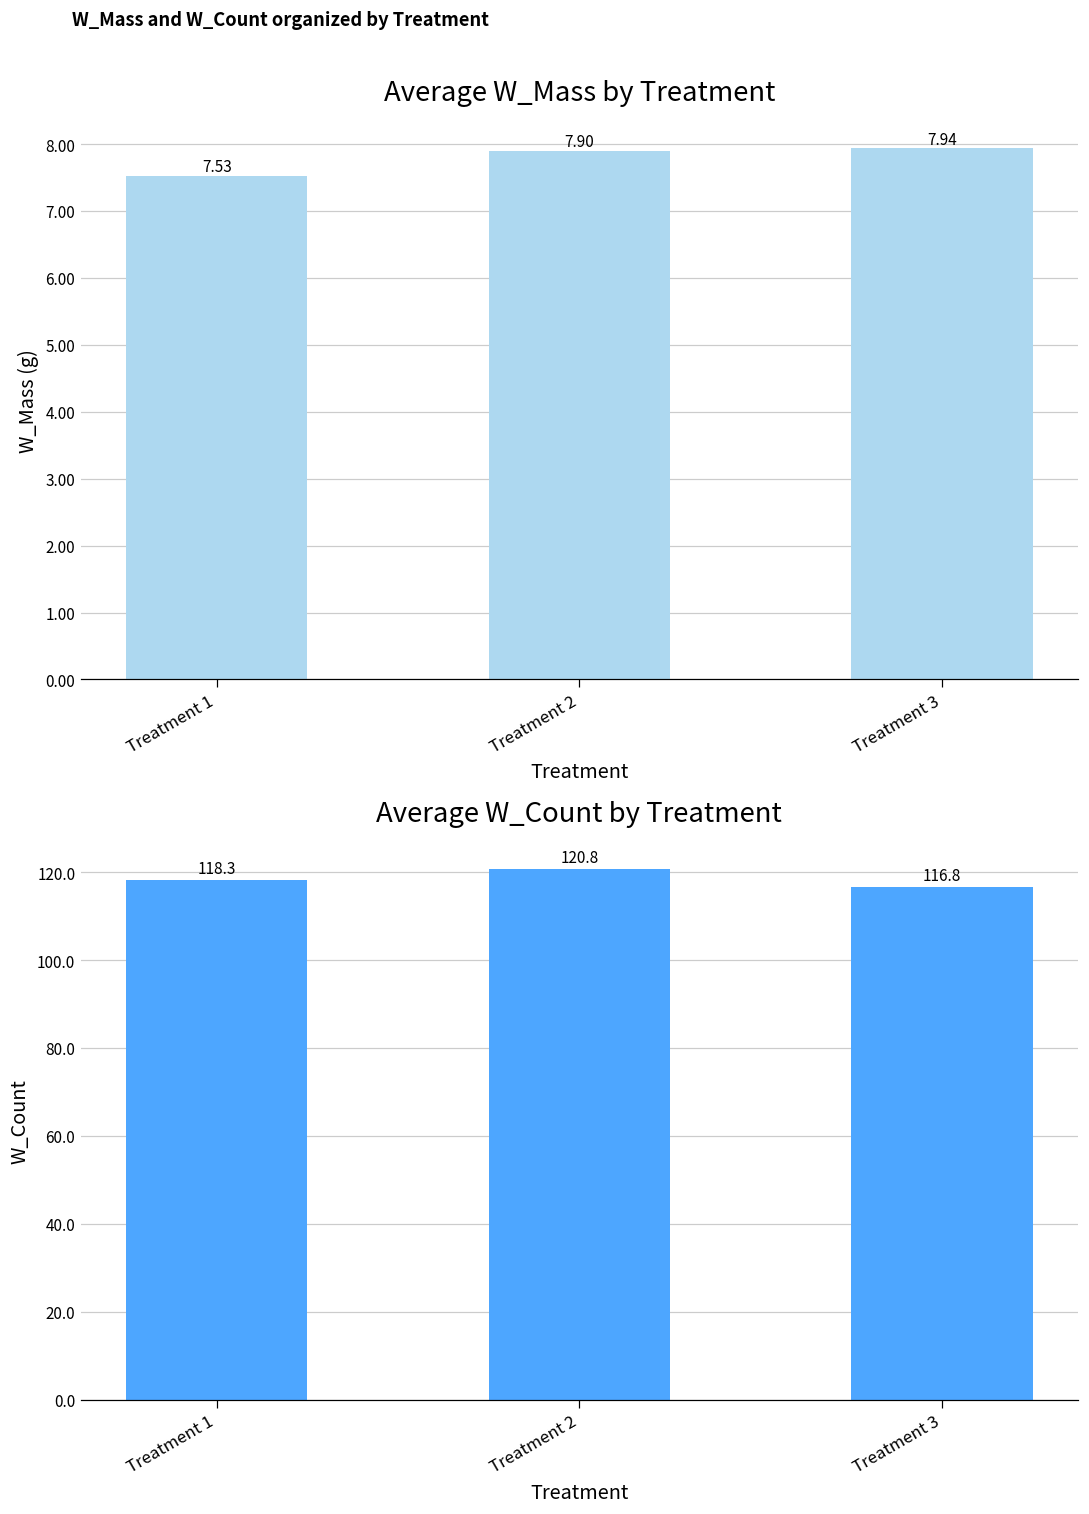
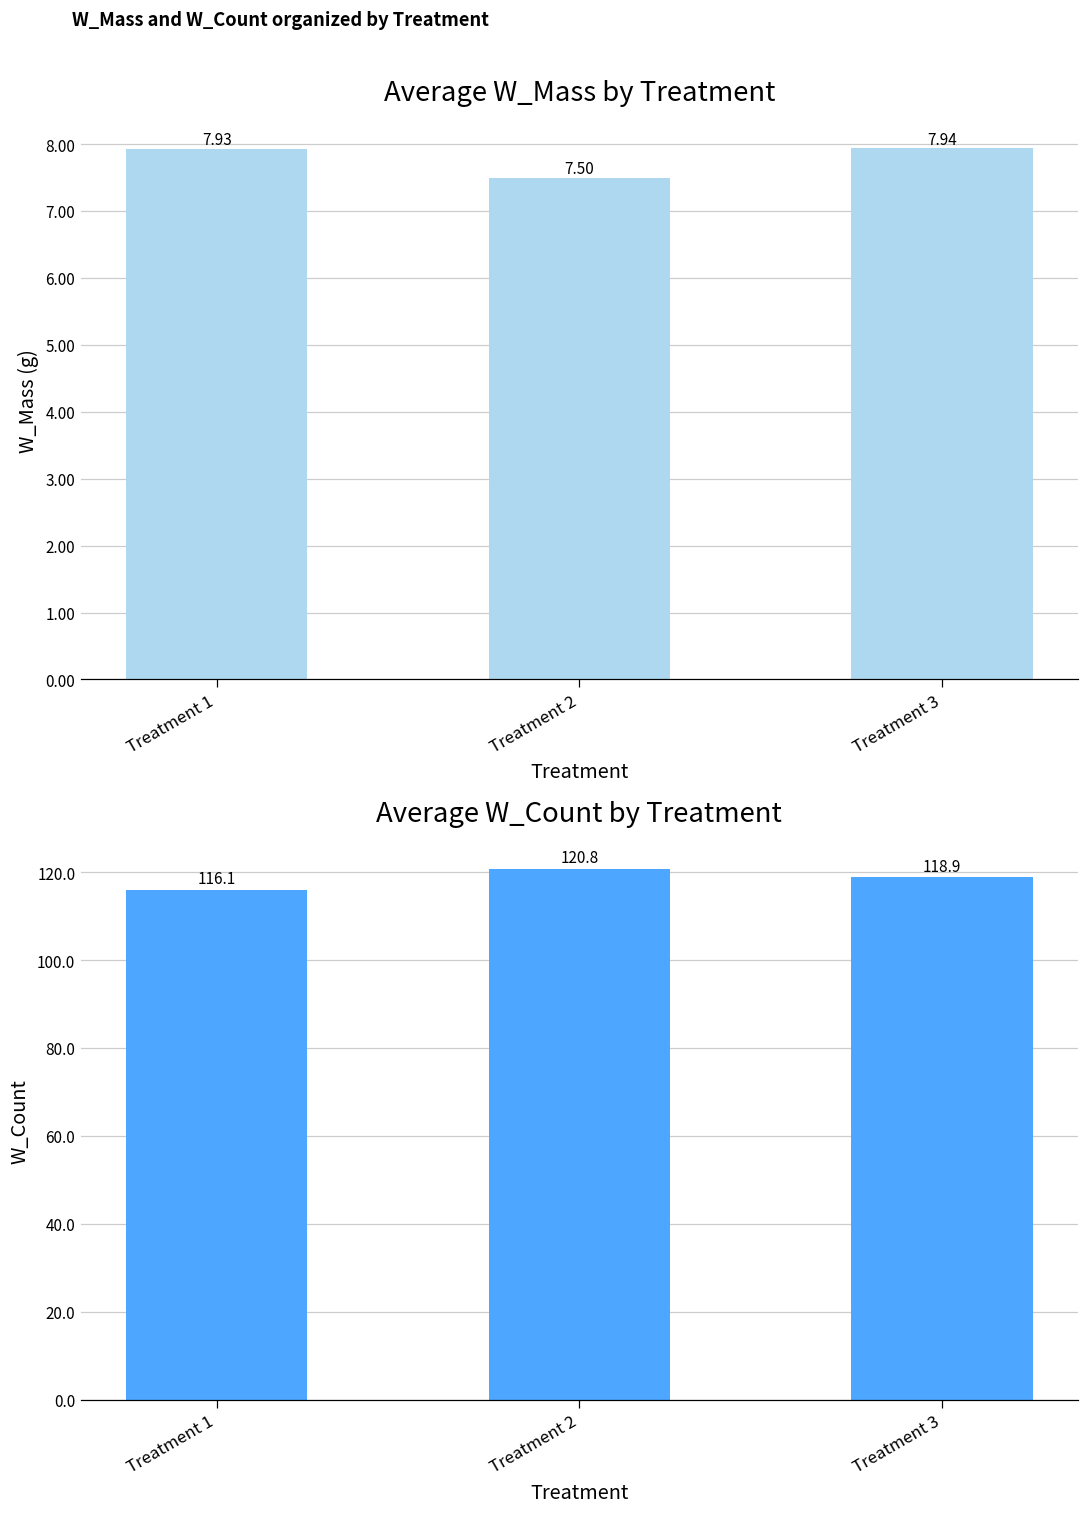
Average W_Mass by Treatment, Treatment 1: 7.53 -> 7.93
Average W_Mass by Treatment, Treatment 2: 7.90 -> 7.50
Average W_Count by Treatment, Treatment 1: 118.3 -> 116.1
Average W_Count by Treatment, Treatment 3: 116.8 -> 118.9
